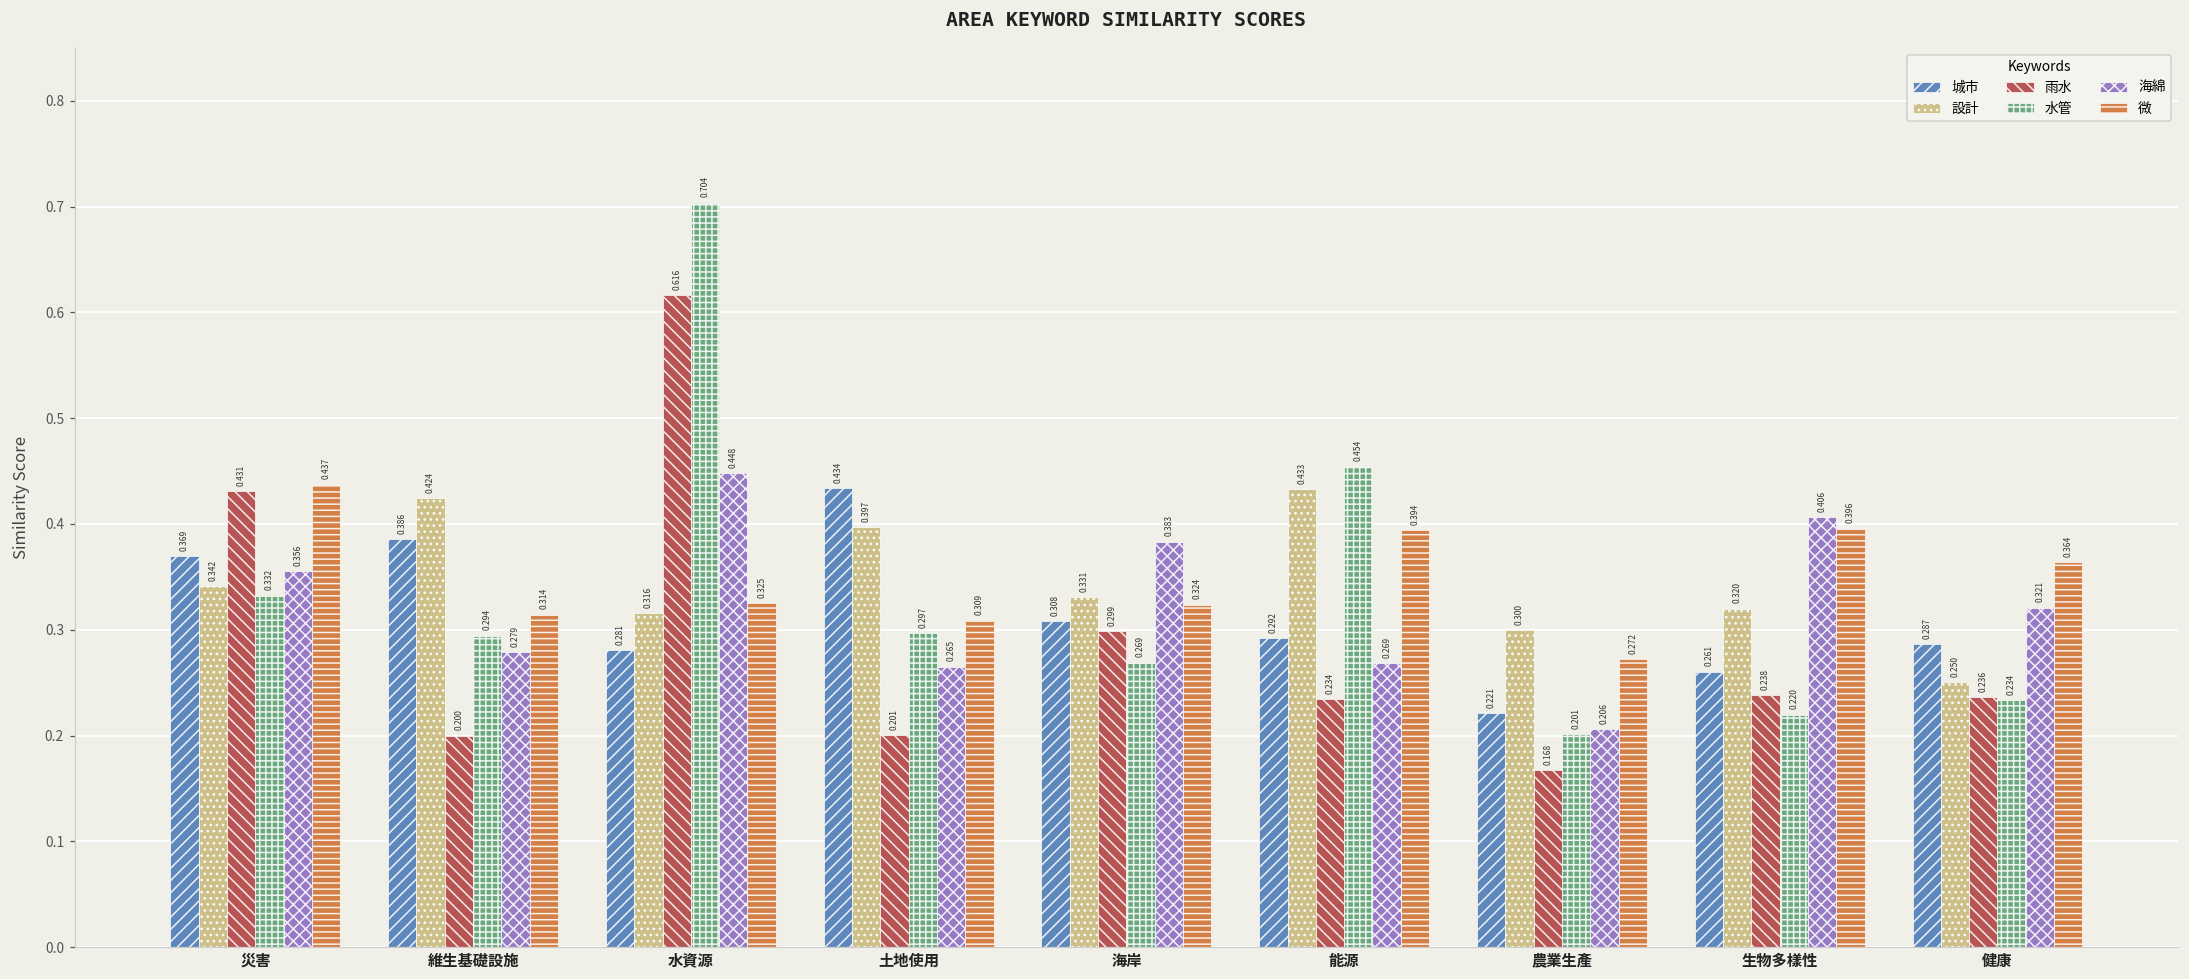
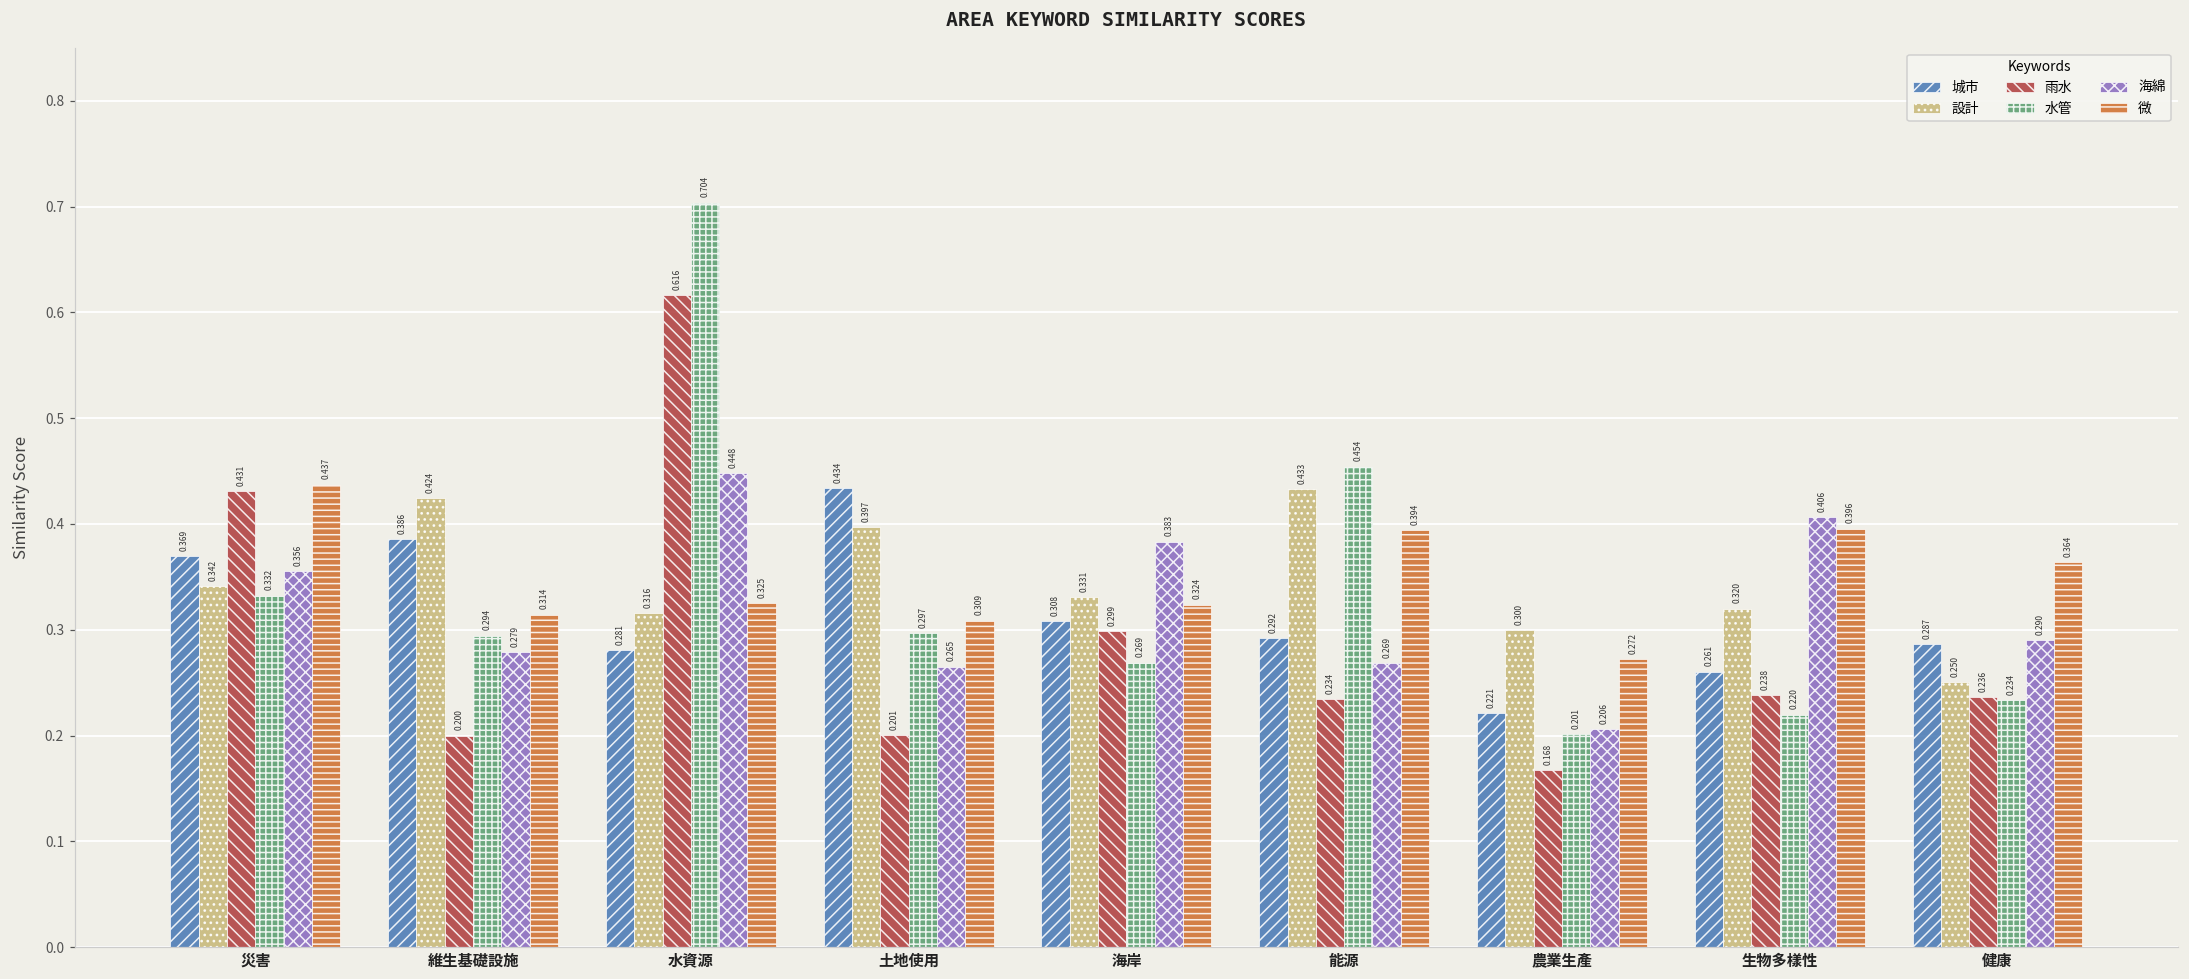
海綿, 健康: 0.321 -> 0.290
